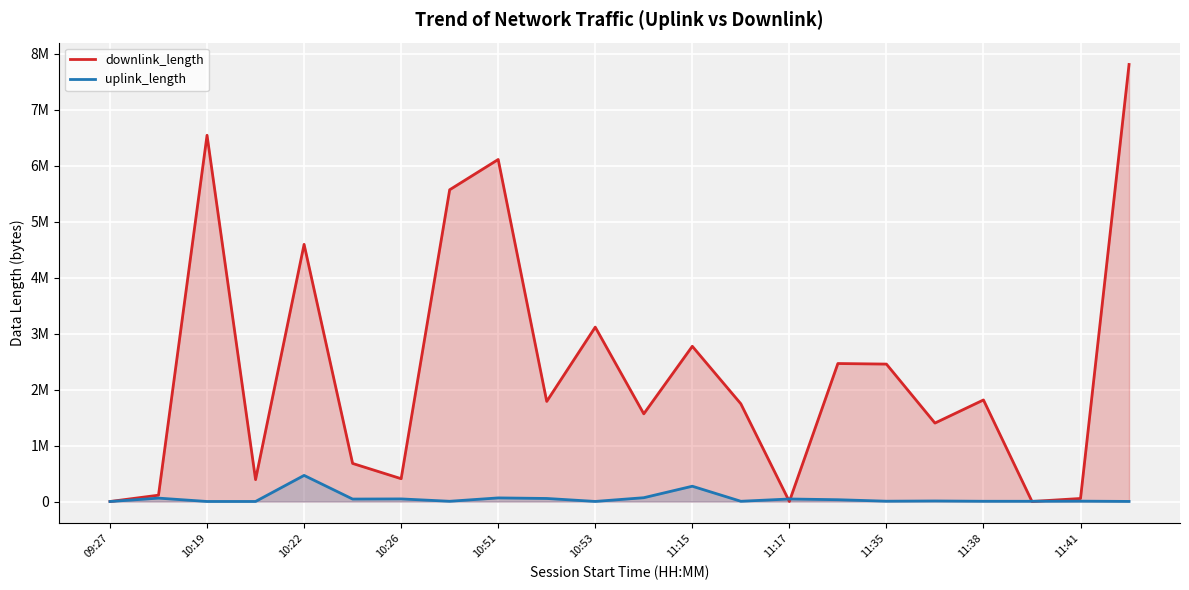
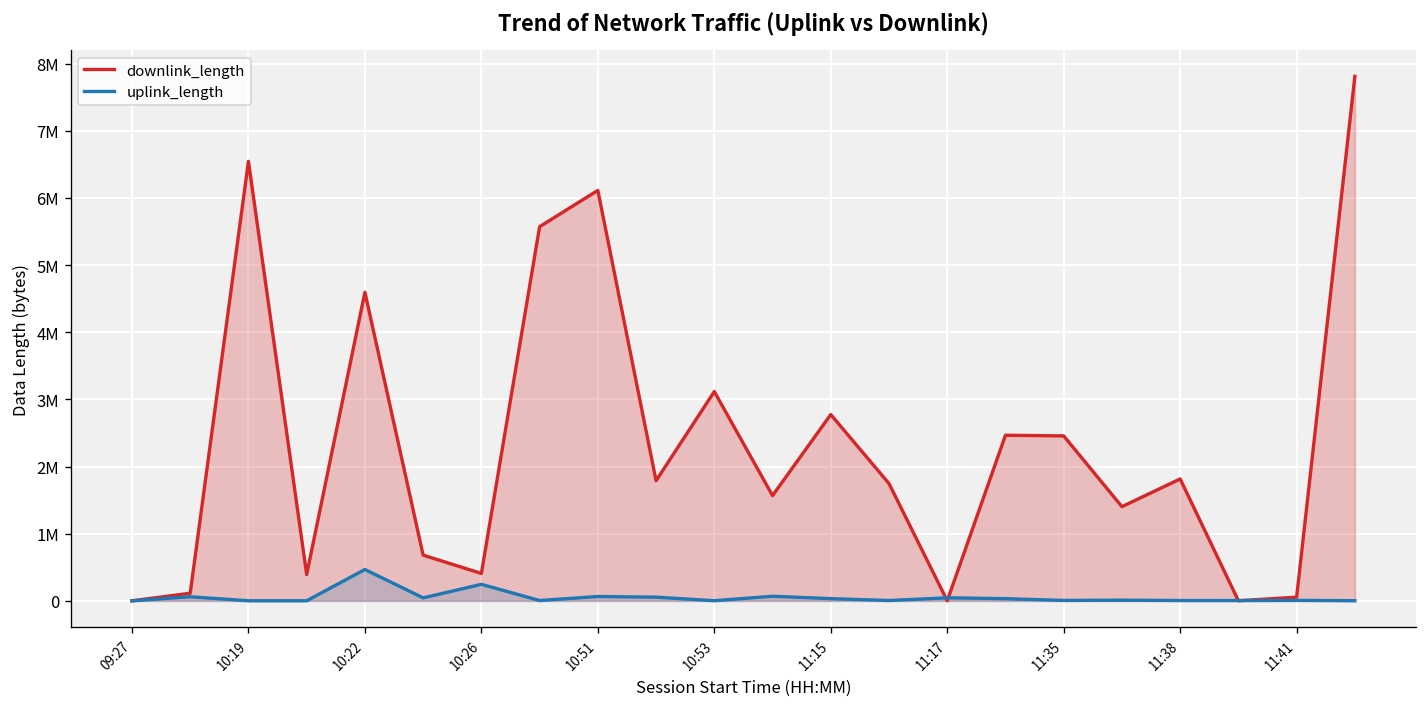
uplink_length, 10:26: 0 -> 200000
uplink_length, 11:15: 300000 -> 0
